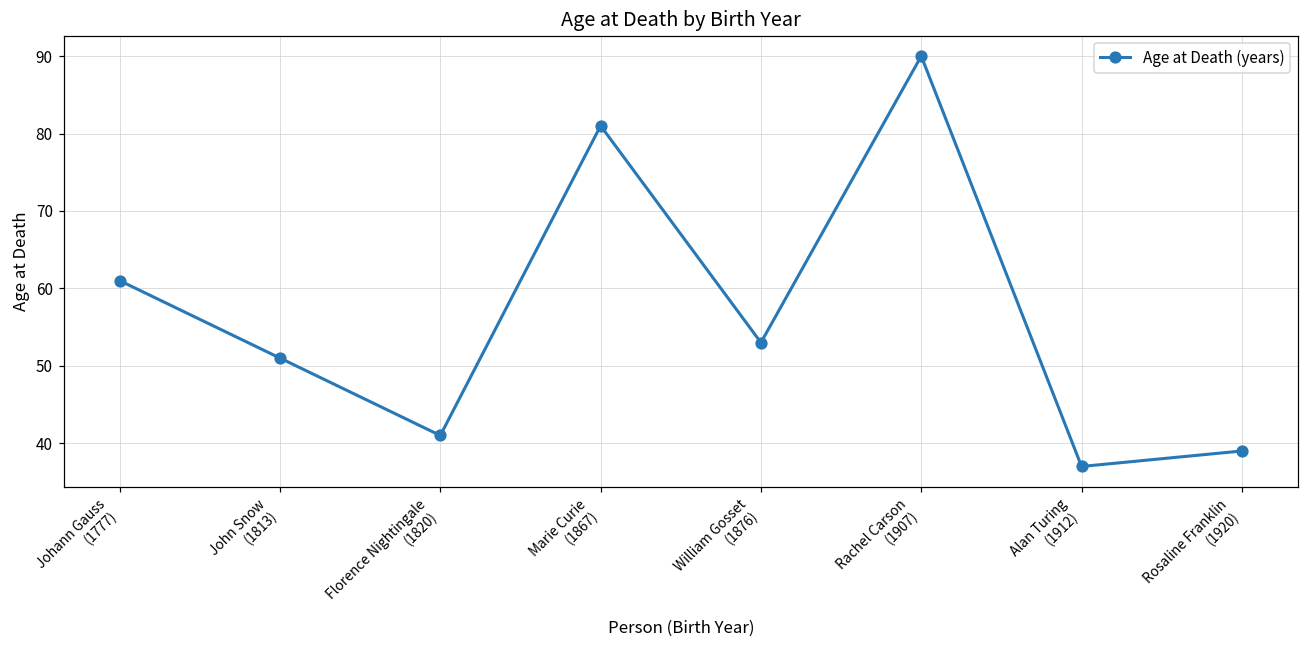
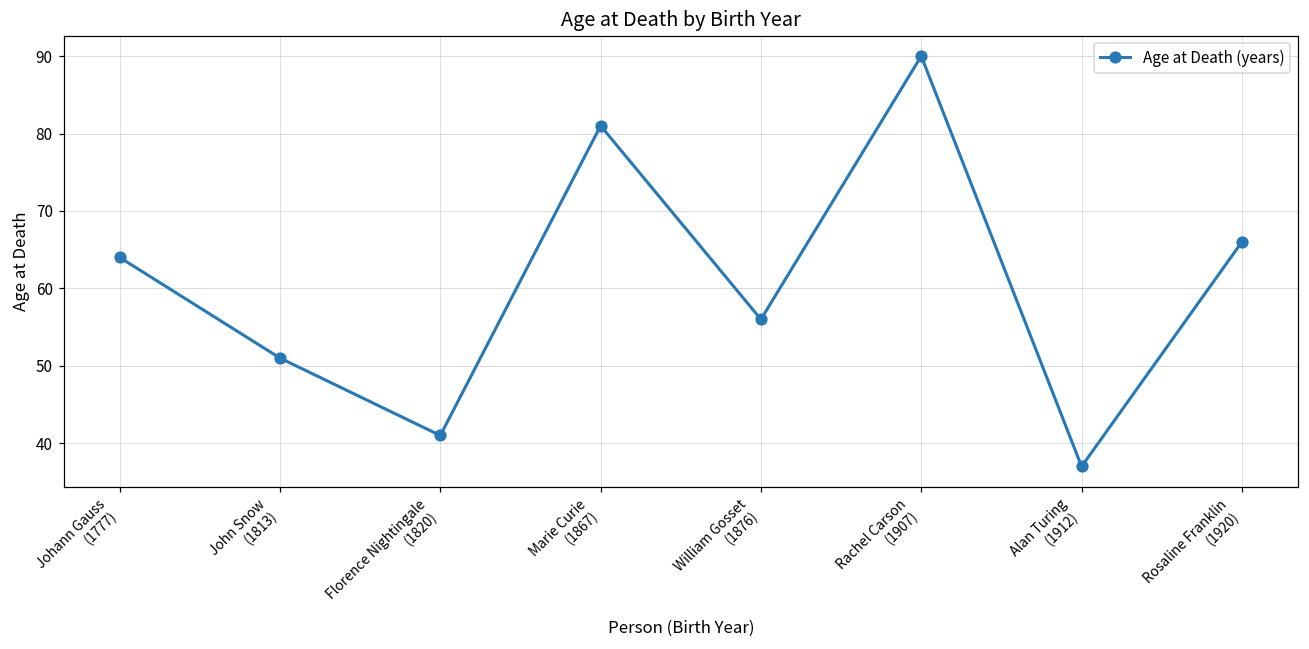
Johann Gauss (1777): 61 -> 64
William Gosset (1876): 53 -> 56
Rosaline Franklin (1920): 39 -> 66
